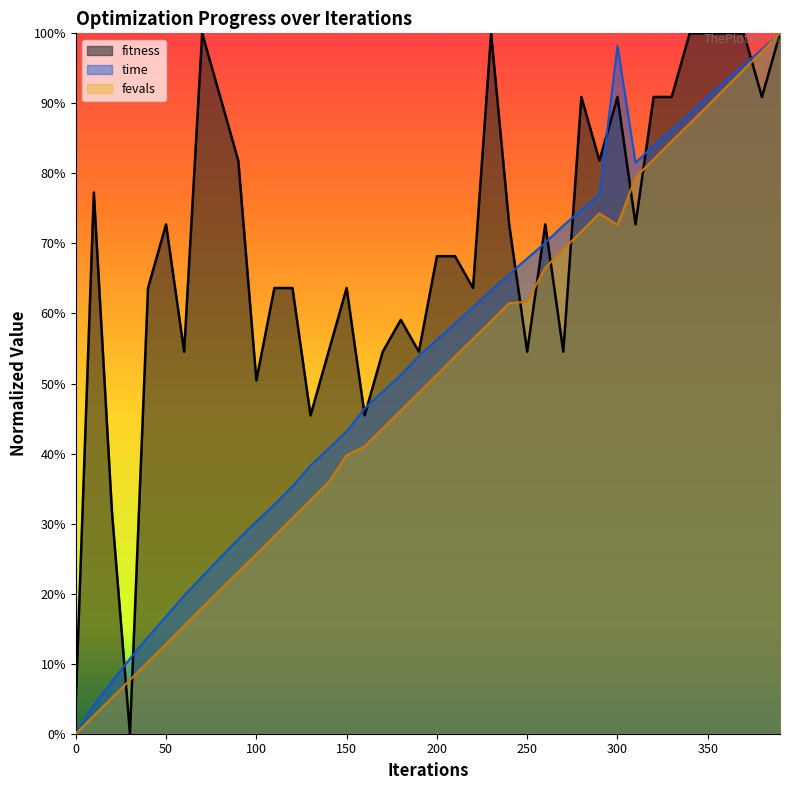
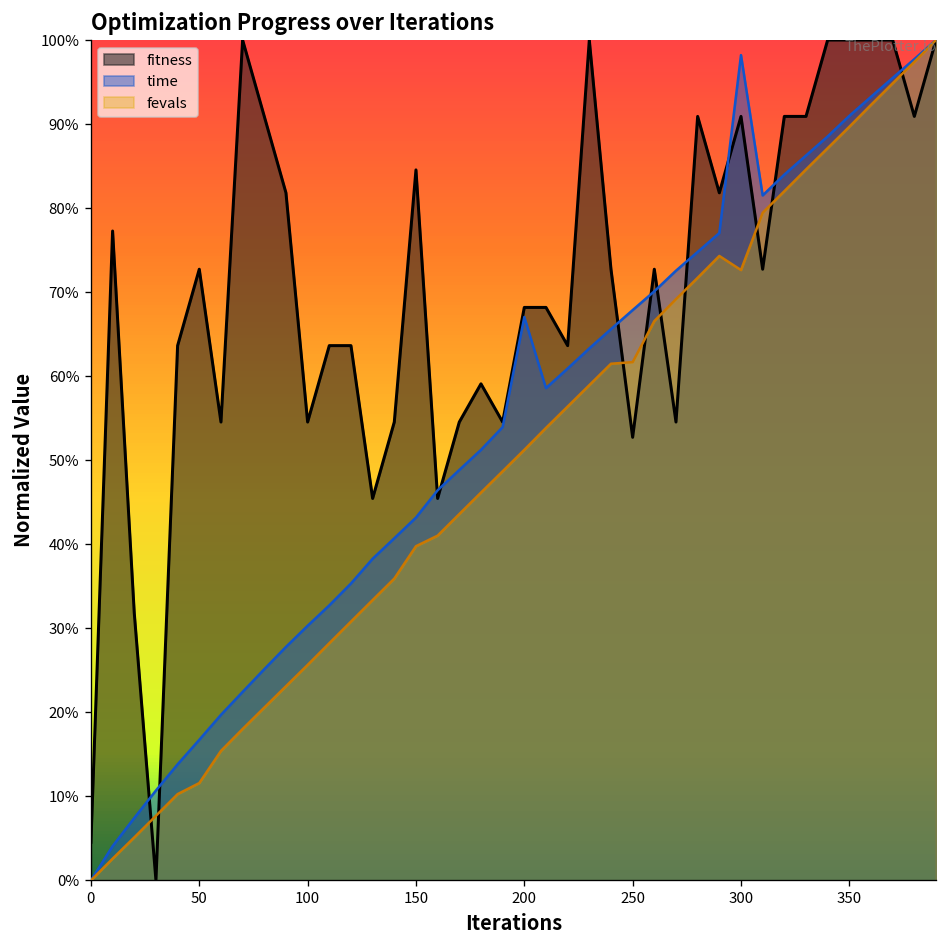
fevals, 50: 13% -> 12%
fitness, 100: 50% -> 55%
fitness, 150: 64% -> 85%
time, 200: 56% -> 67%
fitness, 250: 55% -> 53%
